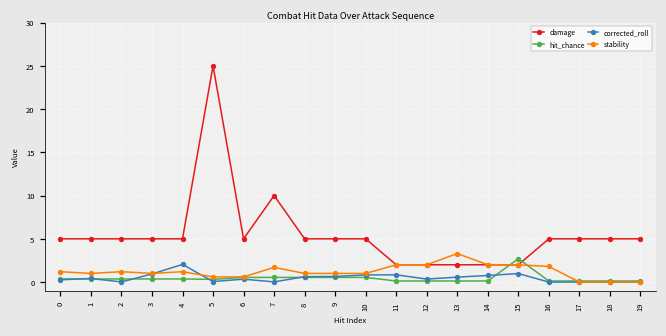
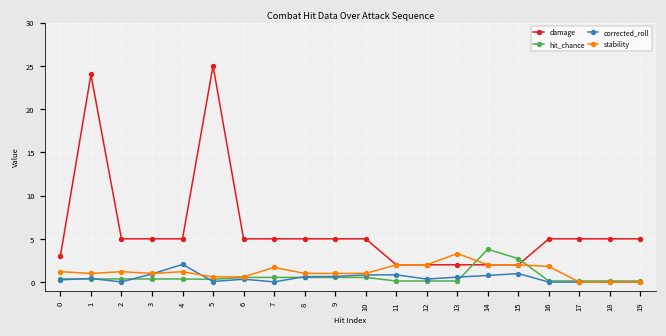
damage, 0: 5 -> 3
damage, 1: 5 -> 24
damage, 7: 10 -> 5
hit_chance, 14: 0 -> 4
